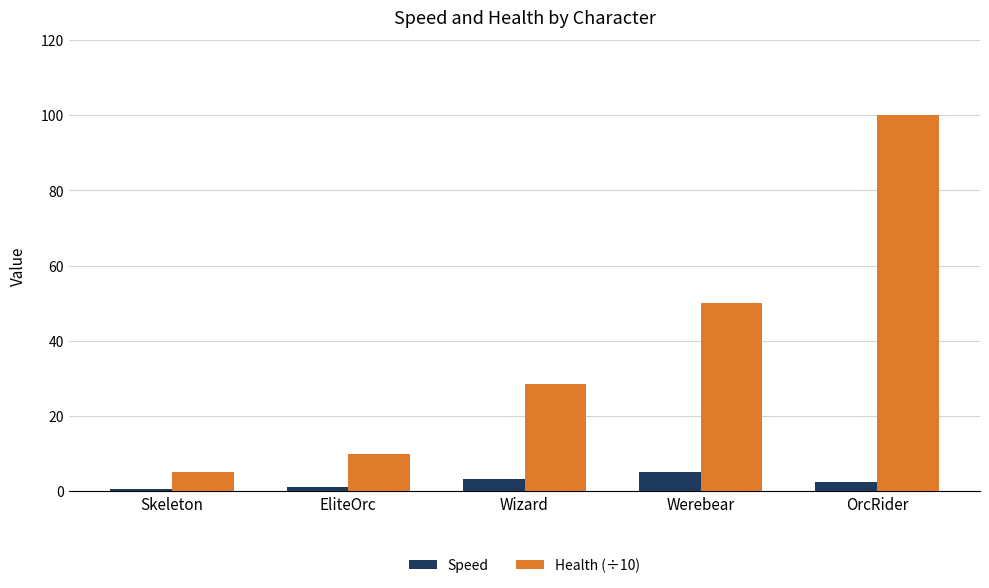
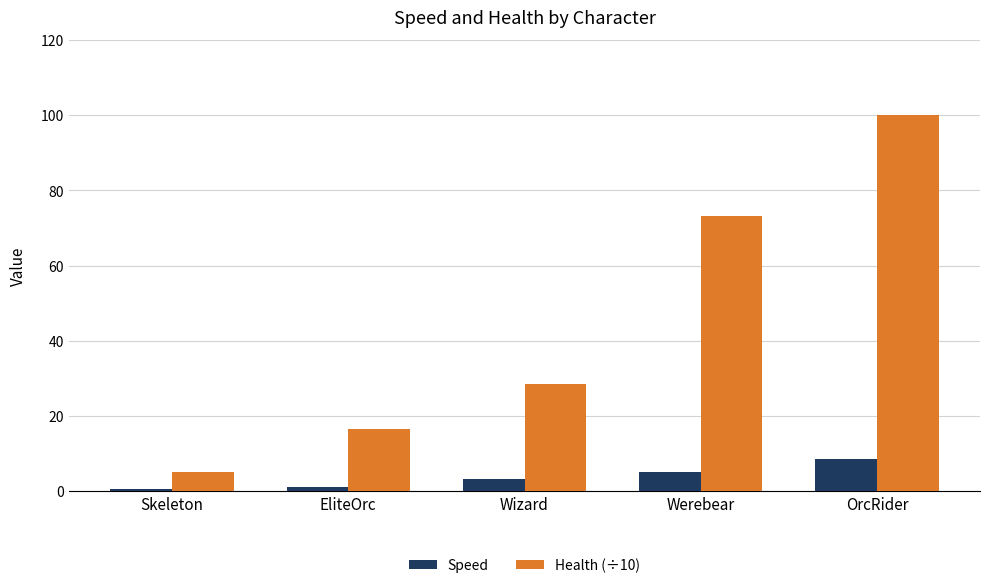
Health (÷10), EliteOrc: 10 -> 17
Health (÷10), Werebear: 50 -> 73
Speed, OrcRider: 3 -> 9
